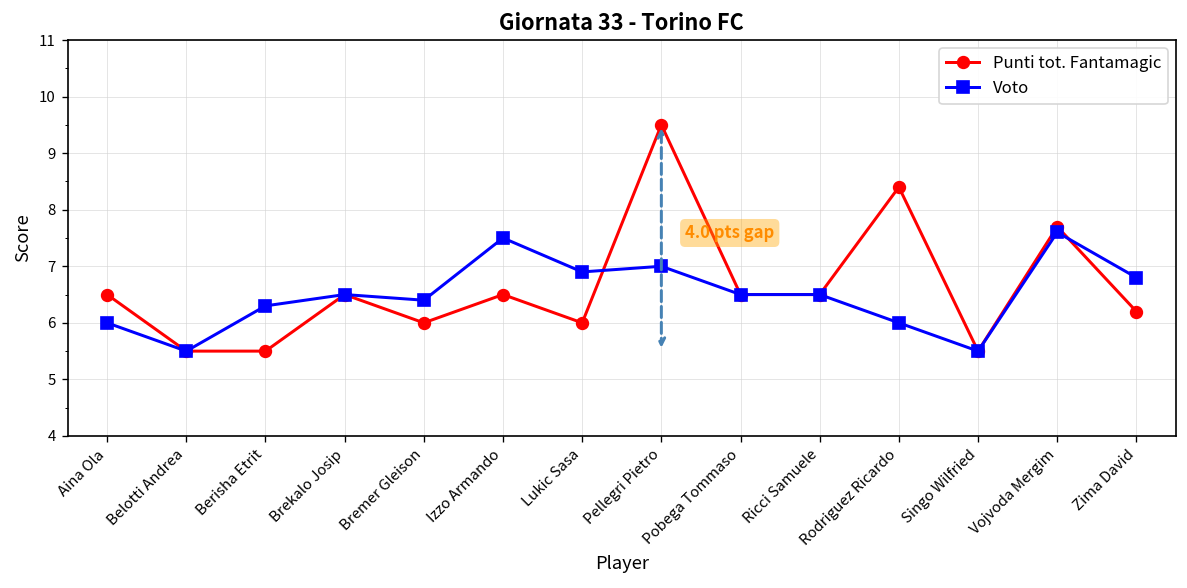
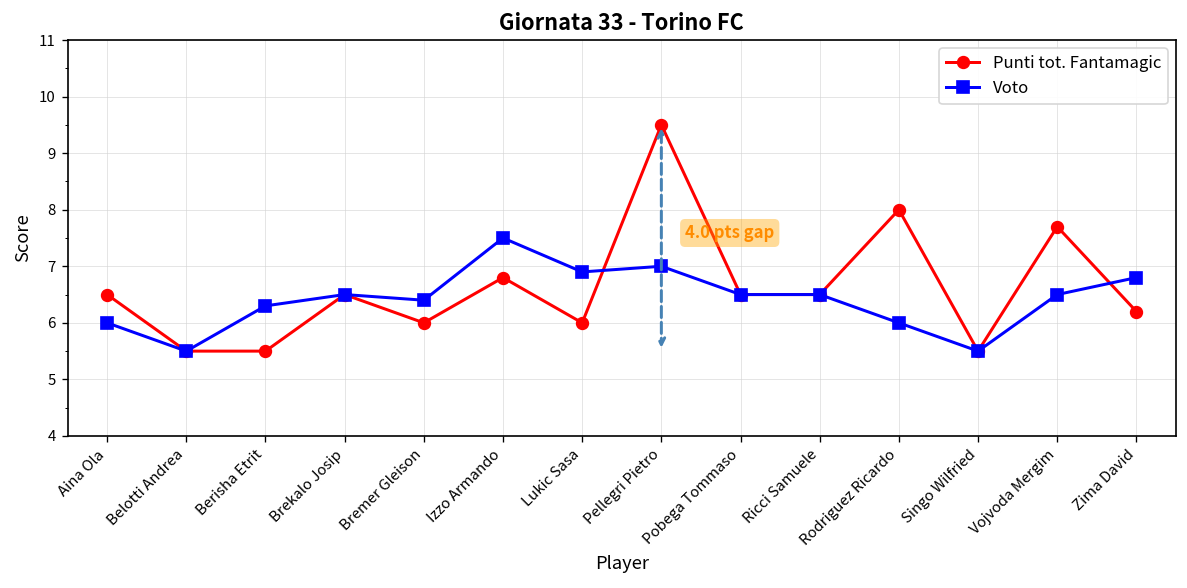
Punti tot. Fantamagic, Izzo Armando: 6.5 -> 6.8
Punti tot. Fantamagic, Rodriguez Ricardo: 8.4 -> 8.0
Voto, Vojvoda Mergim: 7.6 -> 6.5
